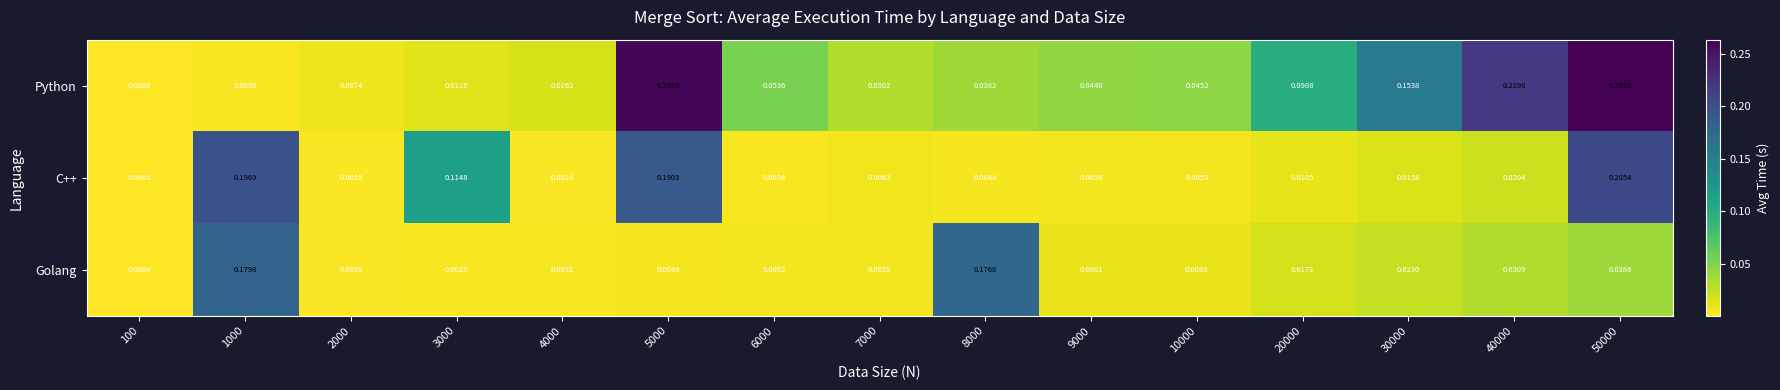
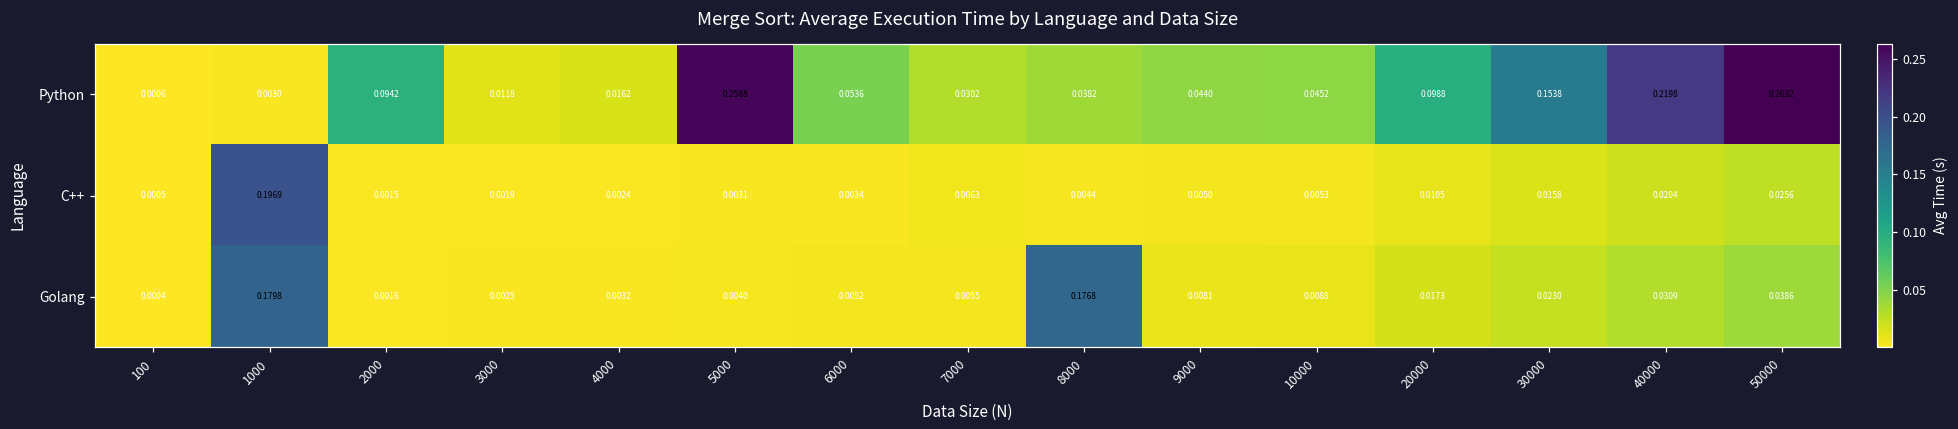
Python, 2000: 0.0074 -> 0.0942
C++, 3000: 0.1148 -> 0.0019
C++, 5000: 0.1903 -> 0.0031
C++, 50000: 0.2054 -> 0.0256
